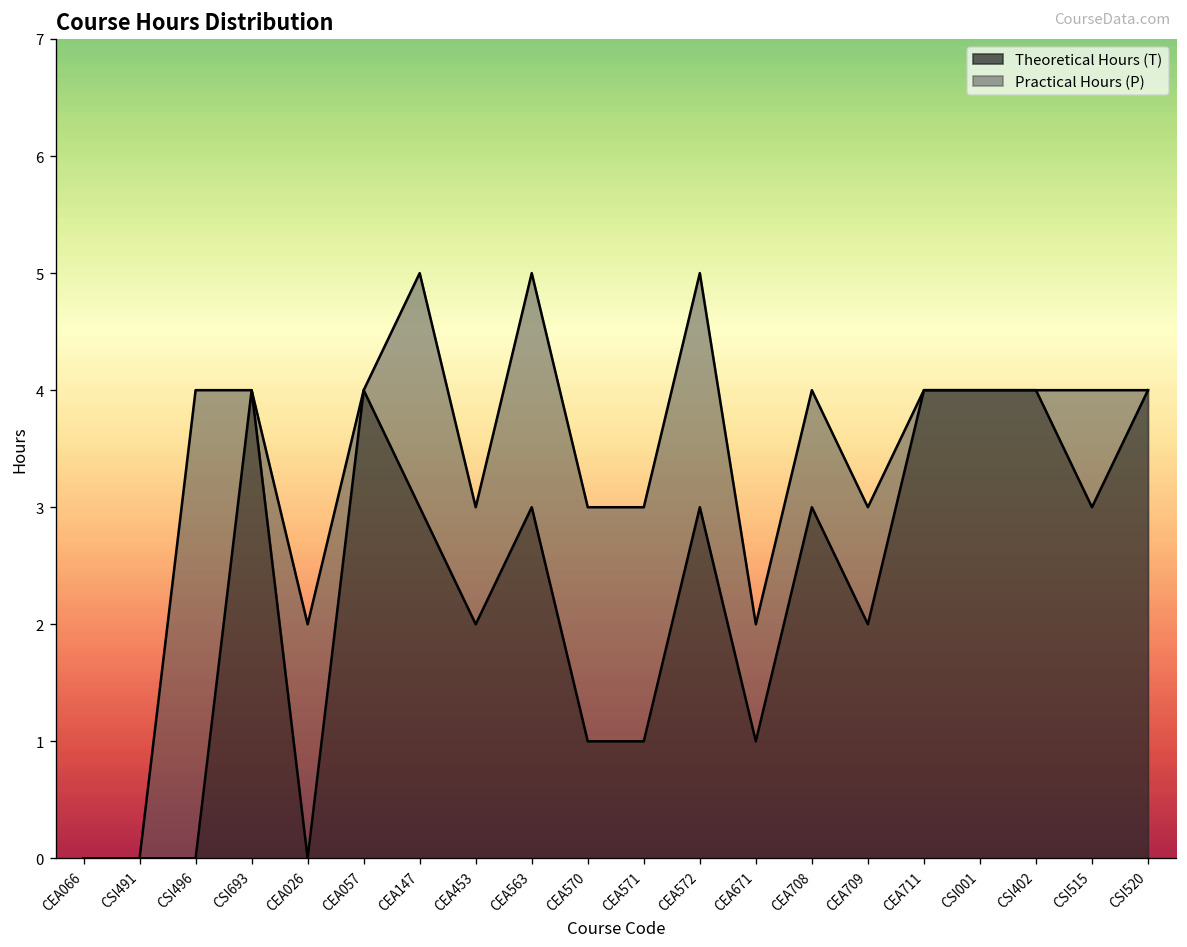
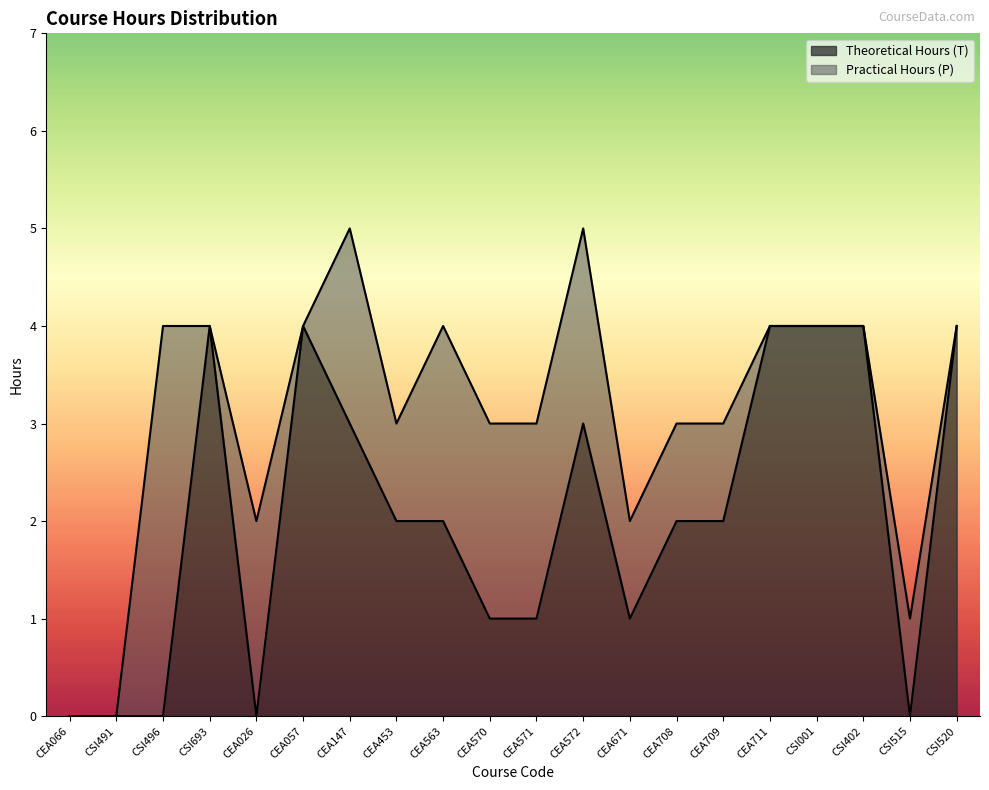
Theoretical Hours (T), CEA563: 3 -> 2
Theoretical Hours (T), CEA708: 3 -> 2
Theoretical Hours (T), CSI515: 3 -> 0
